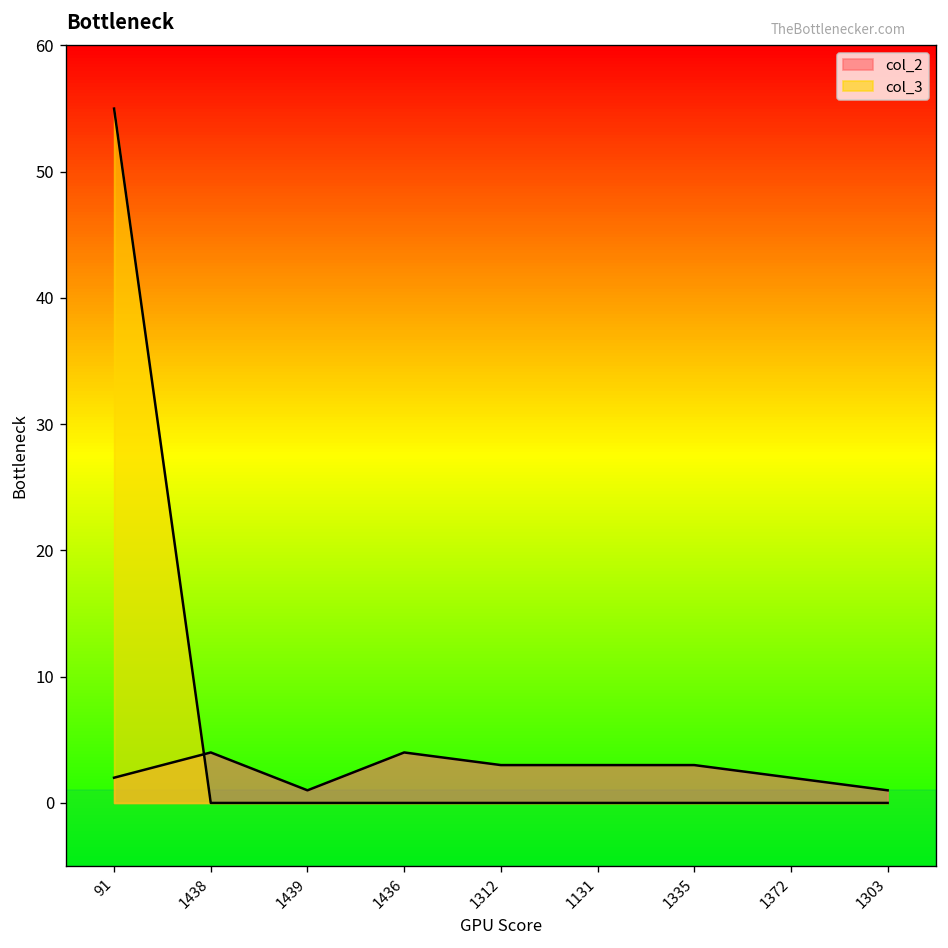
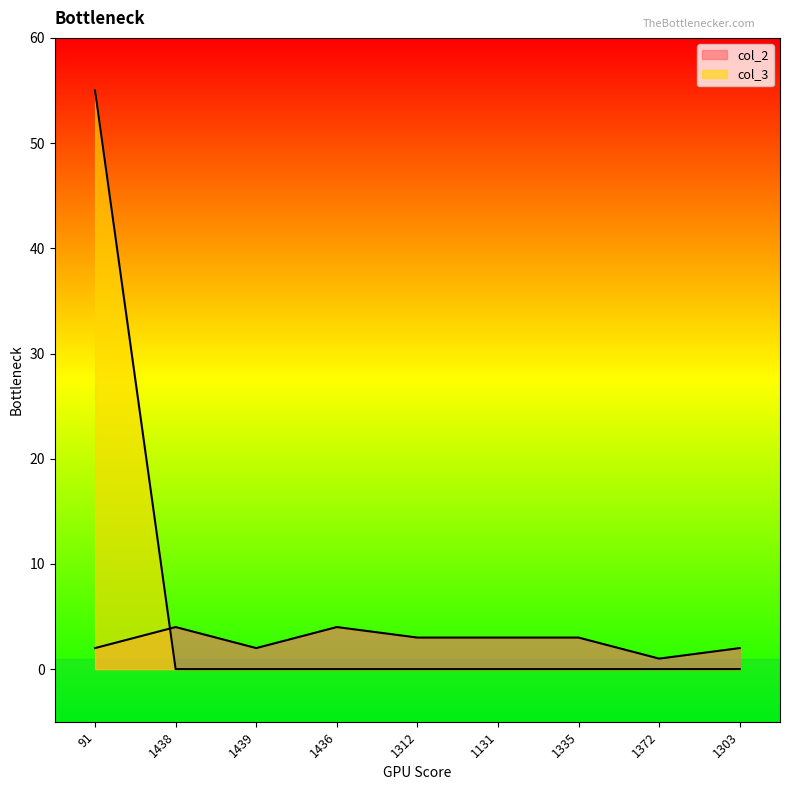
col_2, 1439: 1 -> 2
col_2, 1372: 2 -> 1
col_2, 1303: 1 -> 2
